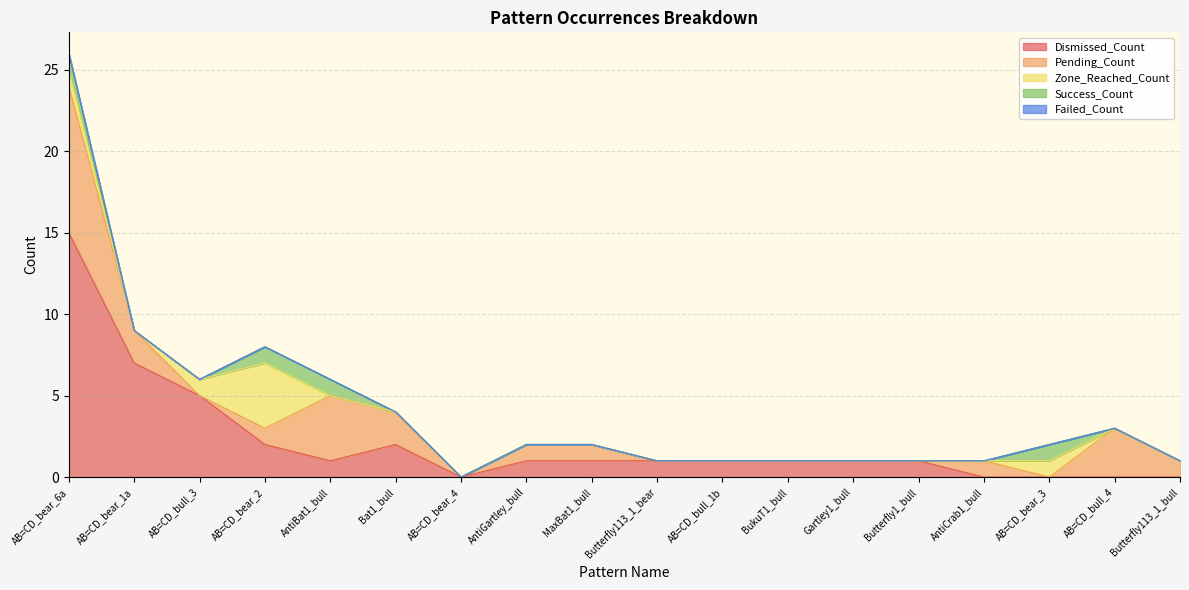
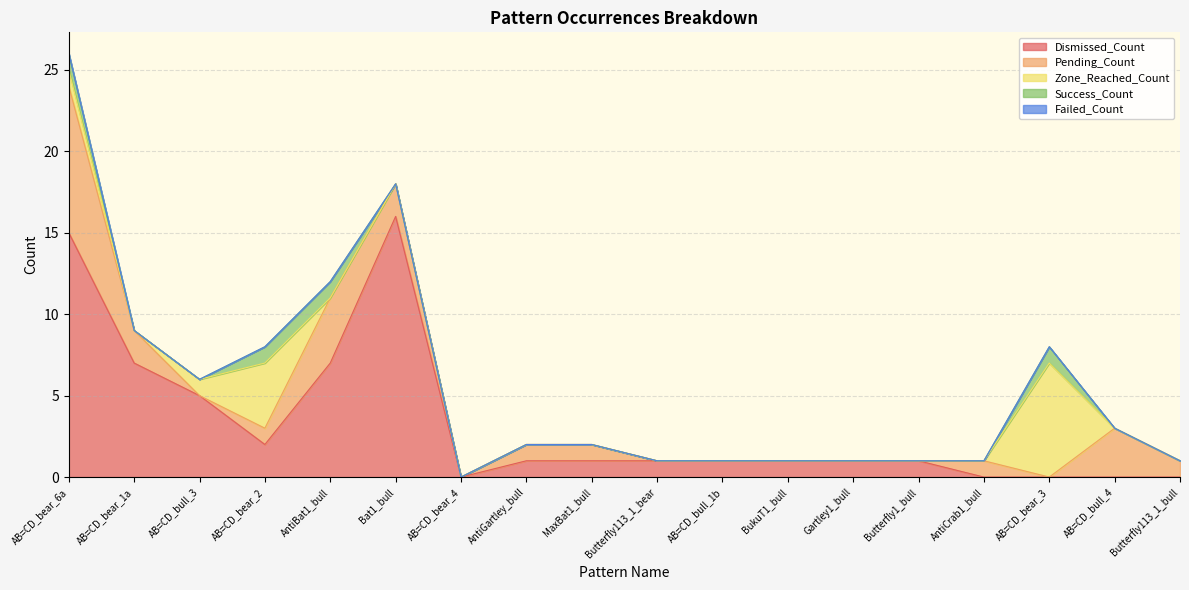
Dismissed_Count, AntiBat1_bull: 1 -> 7
Dismissed_Count, Bat1_bull: 2 -> 16
Zone_Reached_Count, AB=CD_bear_3: 1 -> 7
